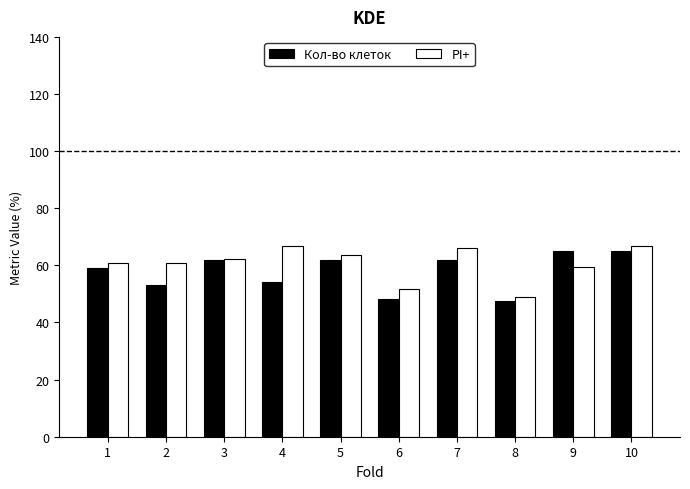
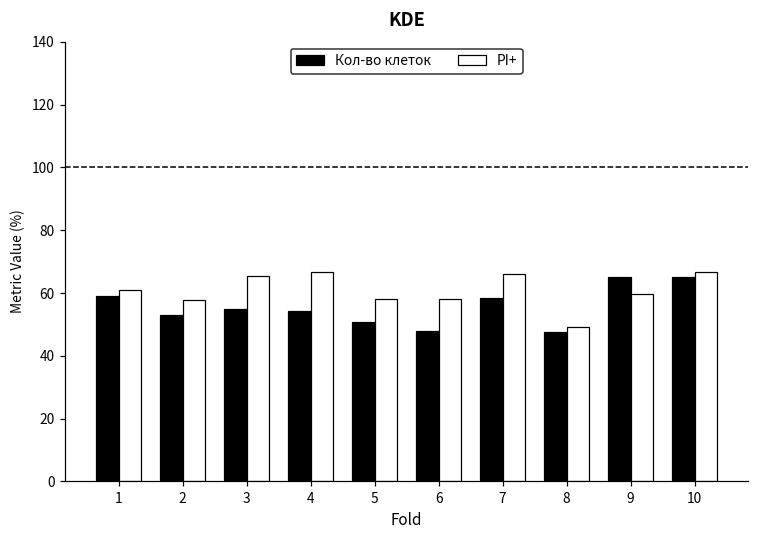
PI+, 2: 61 -> 58
Кол-во клеток, 3: 62 -> 55
PI+, 3: 62 -> 65
Кол-во клеток, 5: 62 -> 51
PI+, 5: 64 -> 58
PI+, 6: 52 -> 58
Кол-во клеток, 7: 62 -> 58
